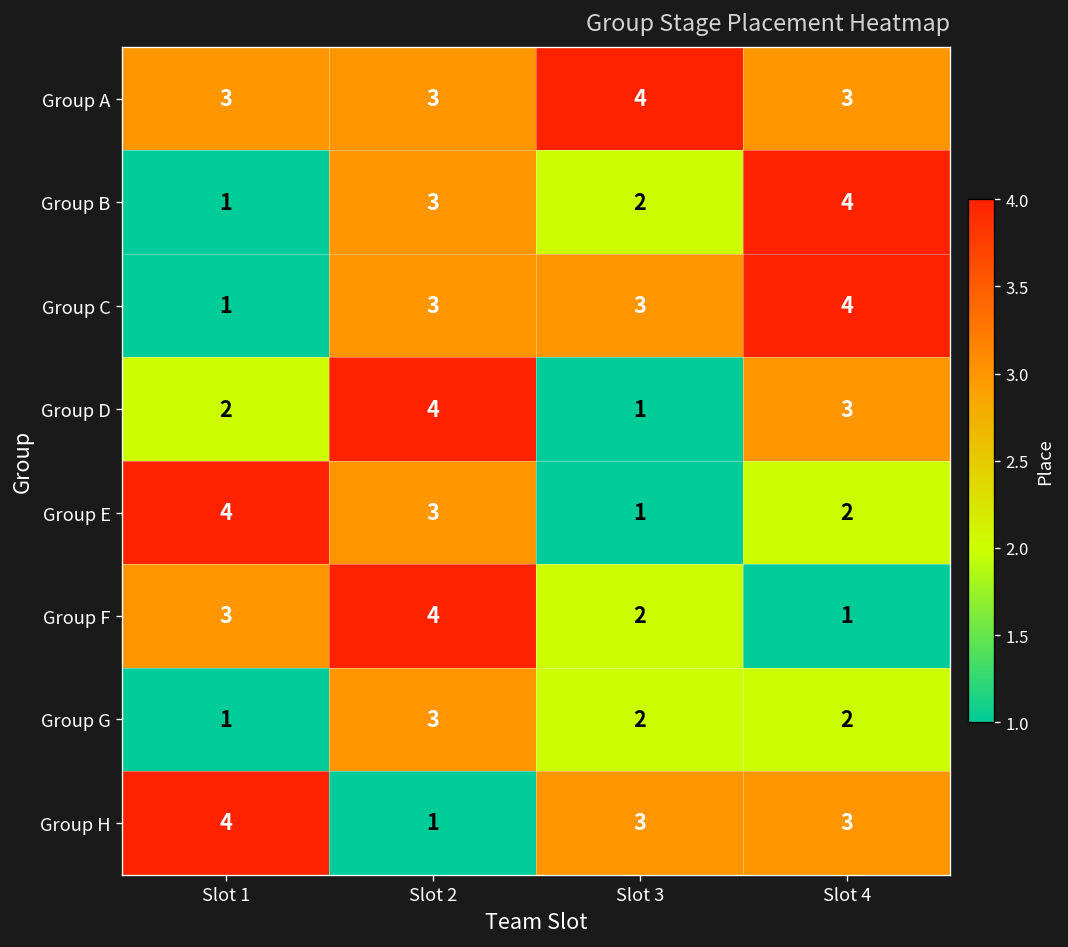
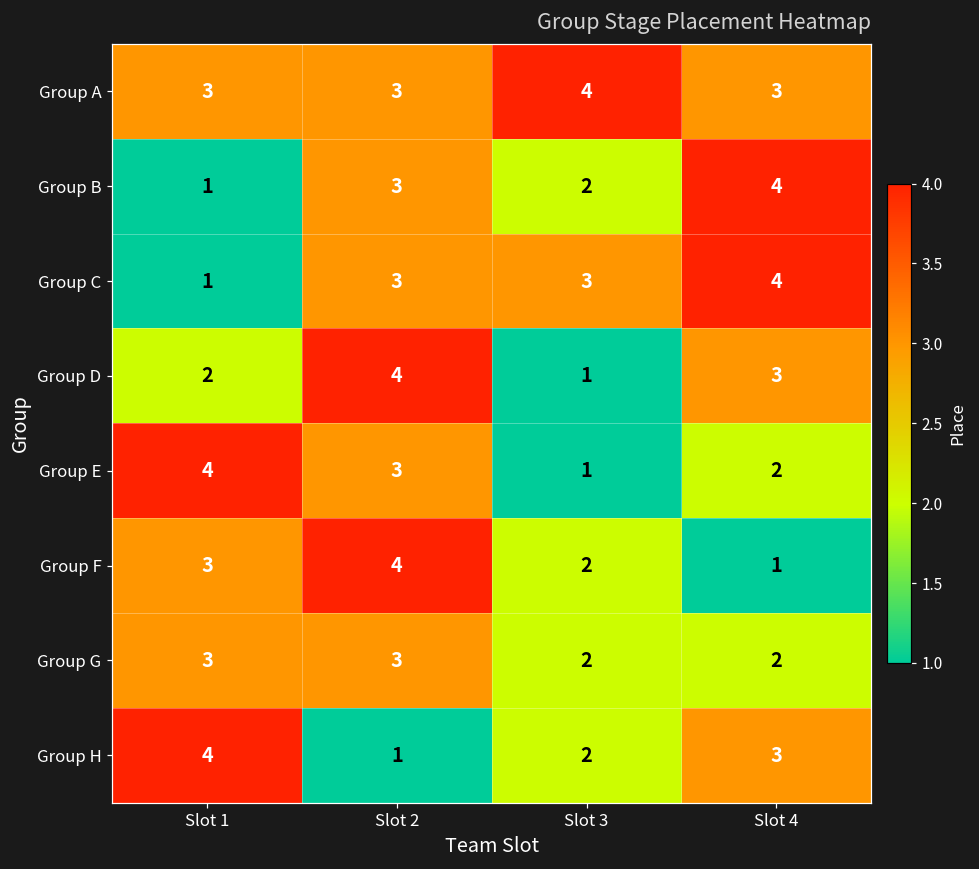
Group G, Slot 1: 1 -> 3
Group H, Slot 3: 3 -> 2
